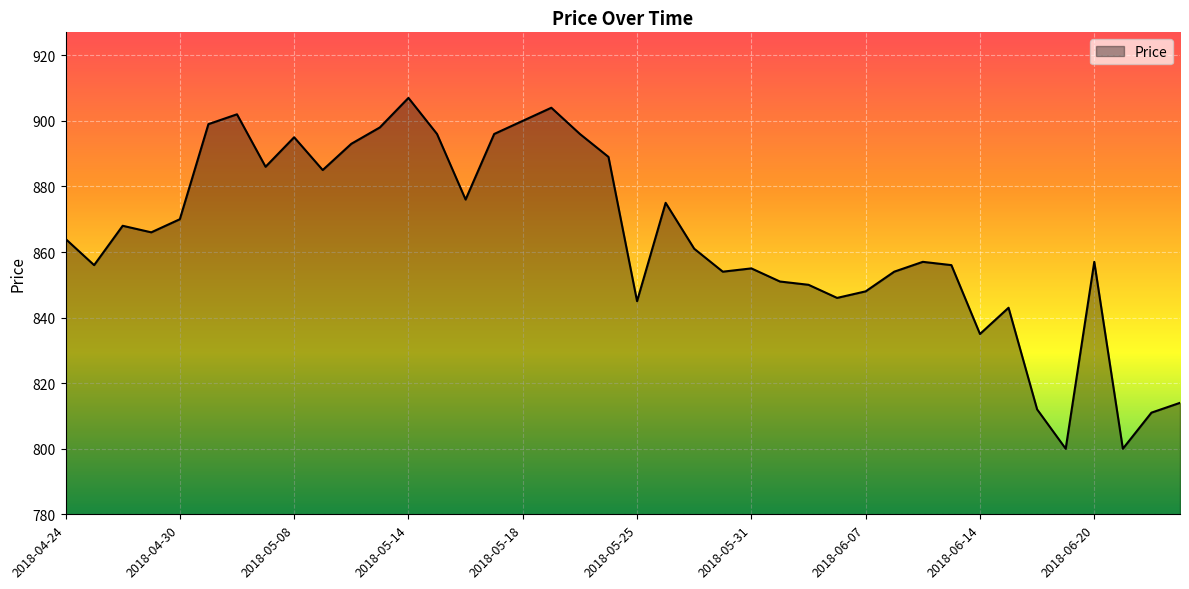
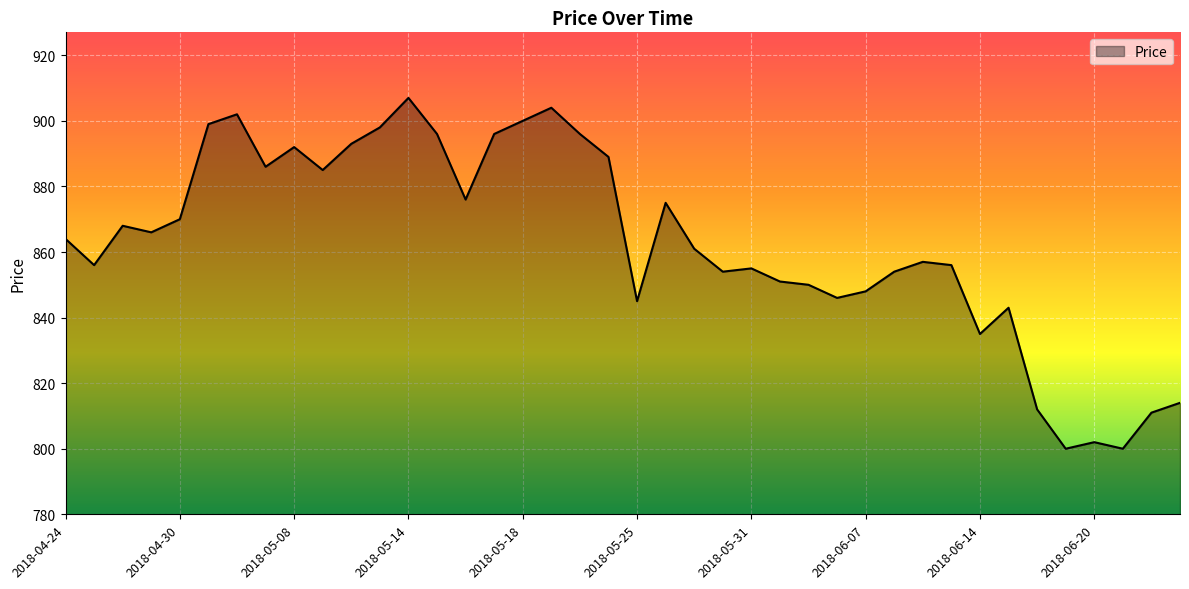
2018-05-08: 895 -> 892
2018-06-20: 857 -> 802
